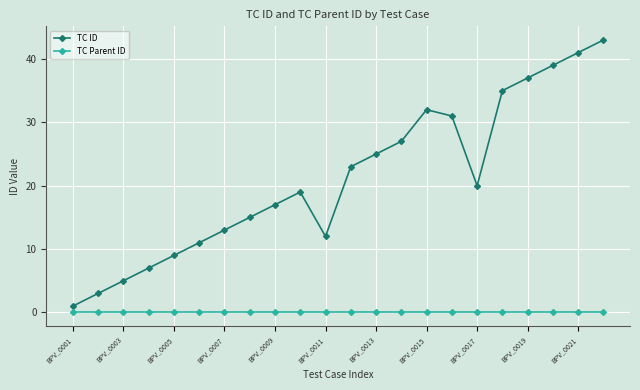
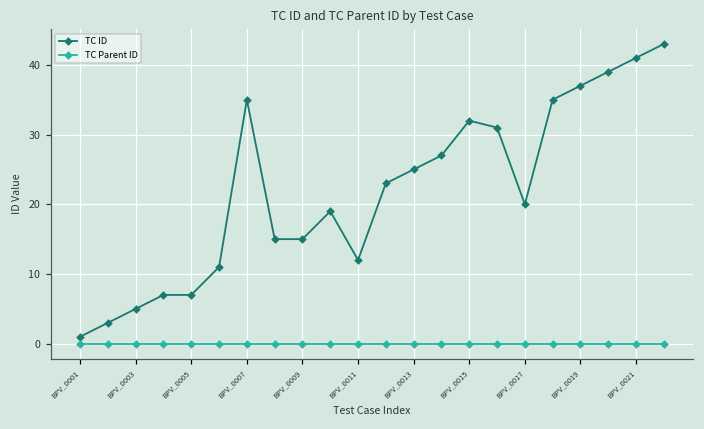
TC ID, BPV_0005: 9 -> 7
TC ID, BPV_0007: 13 -> 35
TC ID, BPV_0009: 17 -> 15
